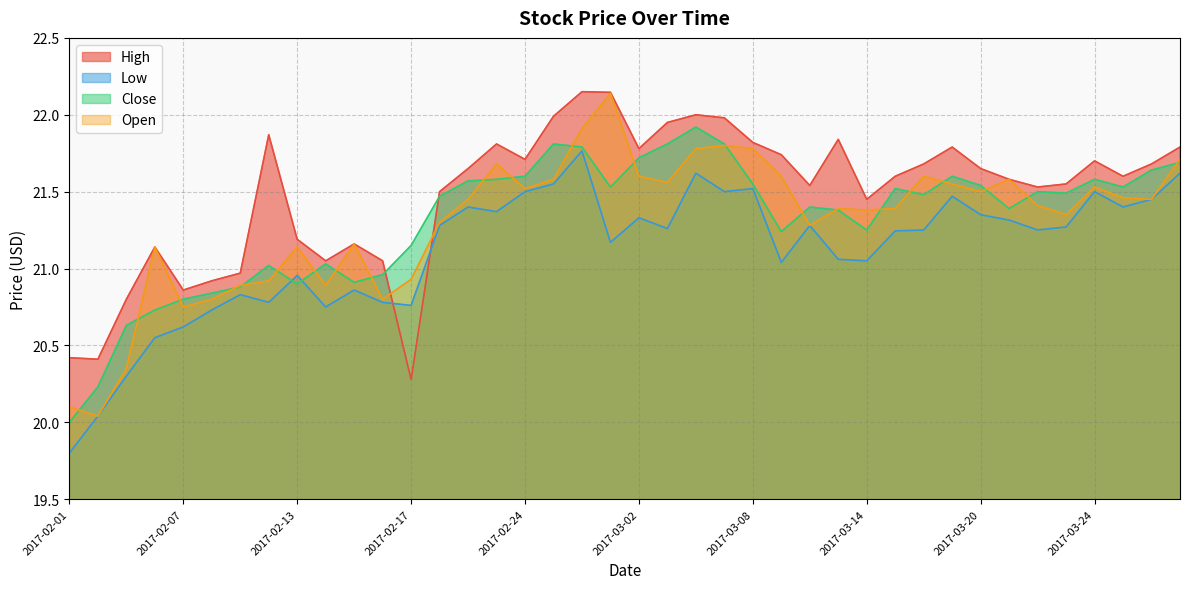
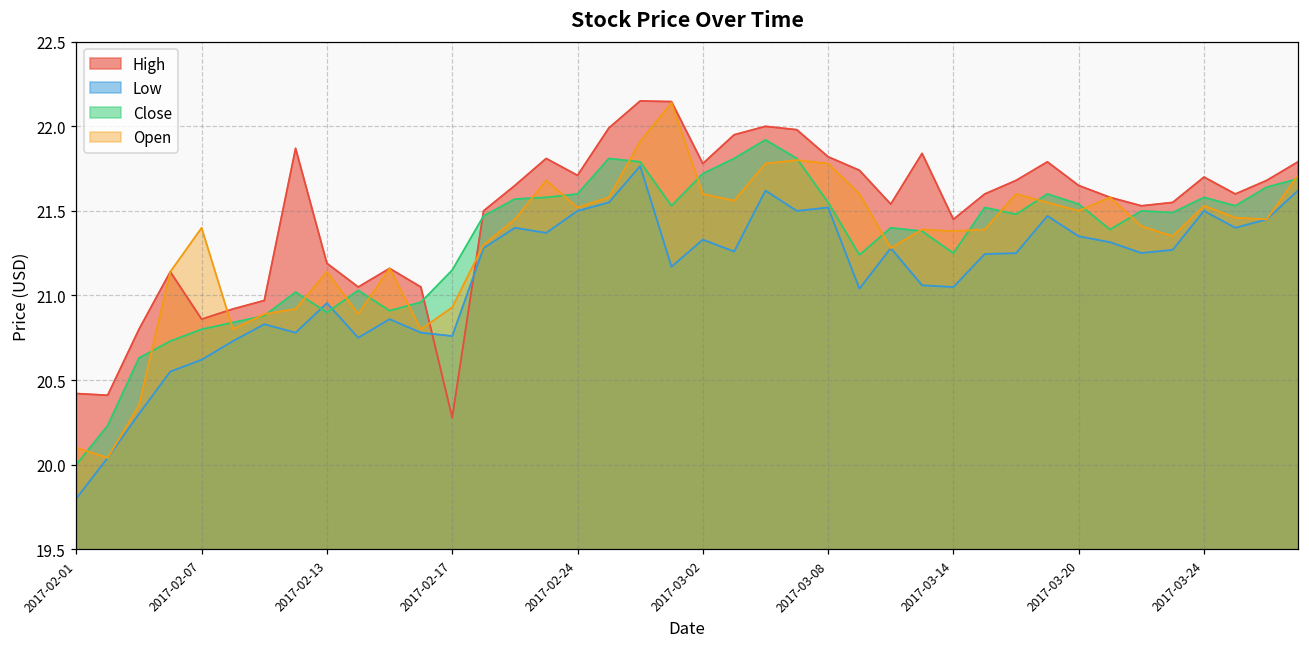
Open, 2017-02-07: 20.75 -> 21.40
